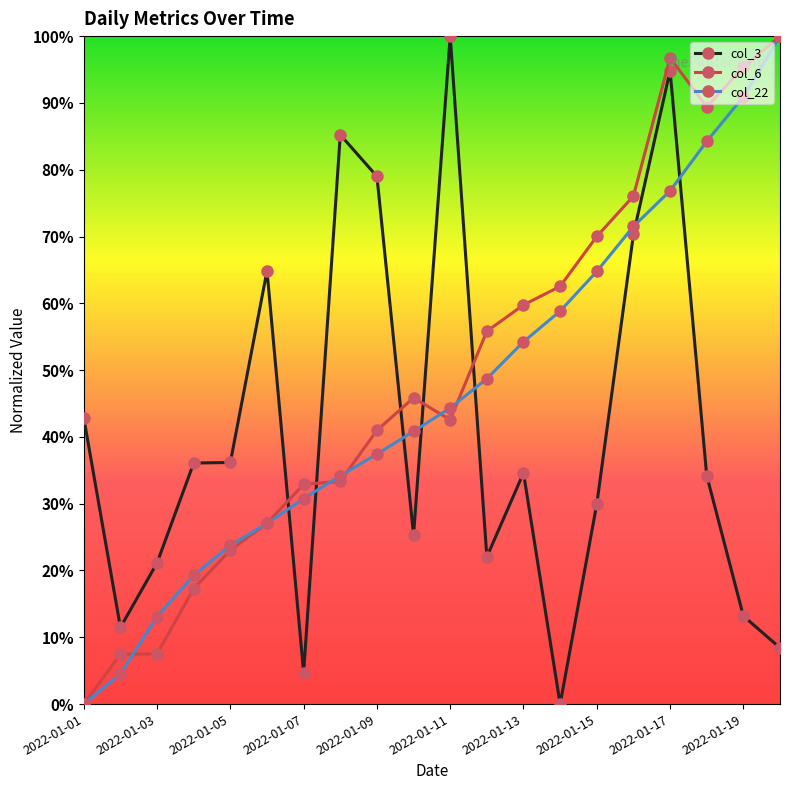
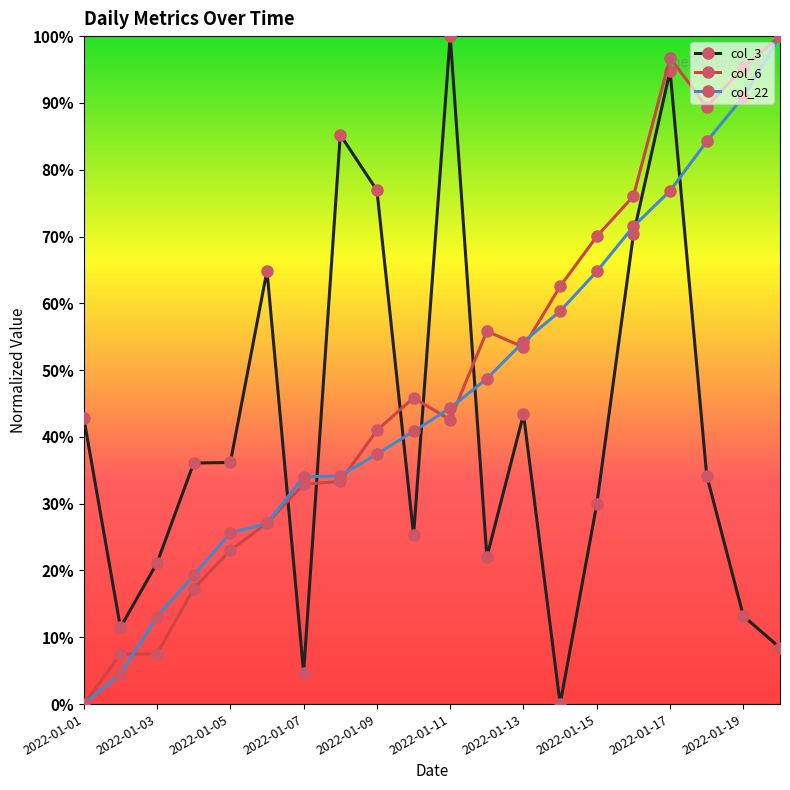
col_22, 2022-01-05: 24% -> 26%
col_22, 2022-01-07: 31% -> 34%
col_3, 2022-01-09: 79% -> 77%
col_3, 2022-01-13: 35% -> 43%
col_6, 2022-01-13: 60% -> 53%
